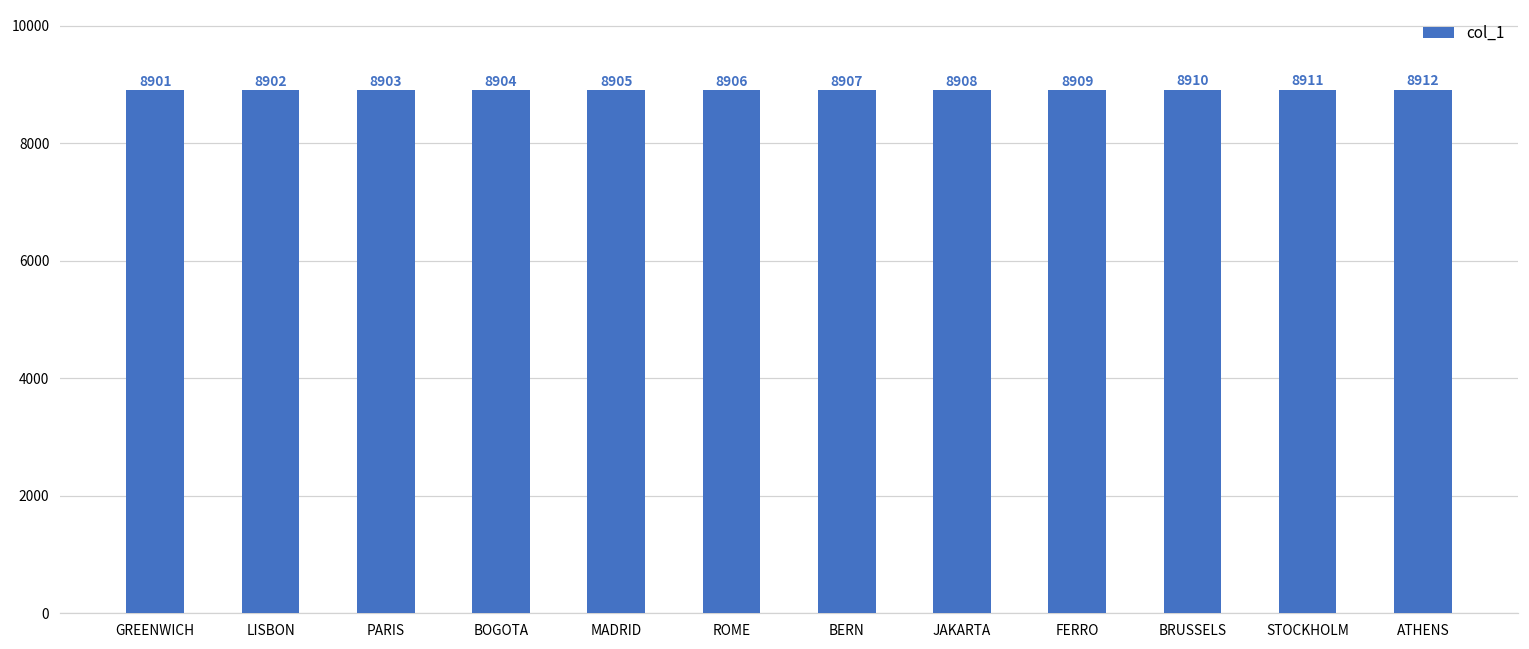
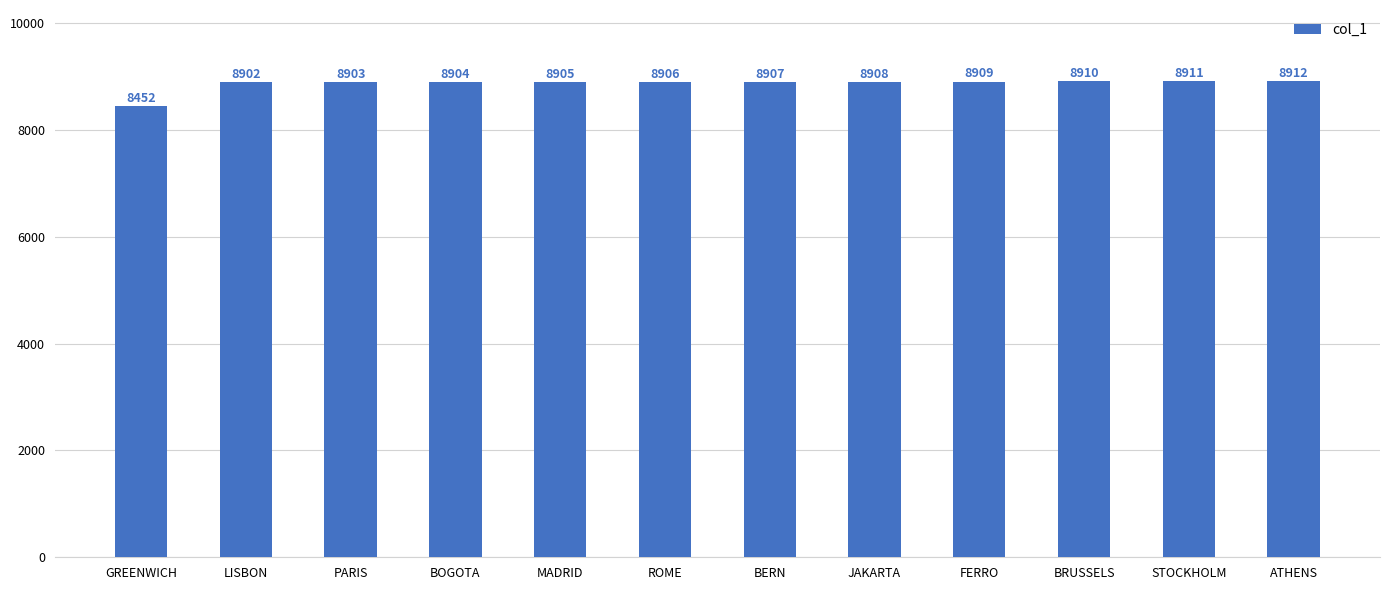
GREENWICH: 8901 -> 8452
